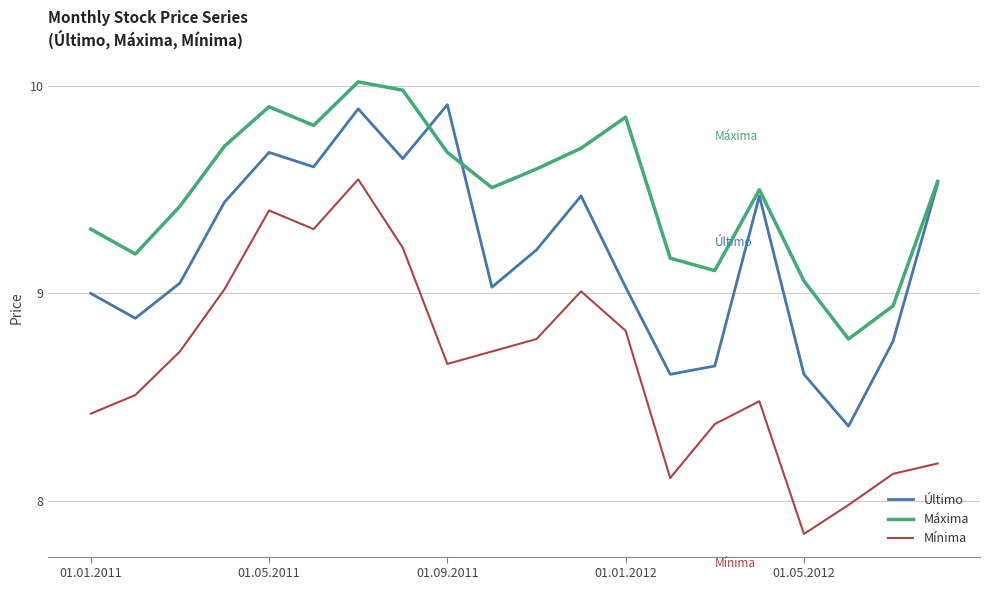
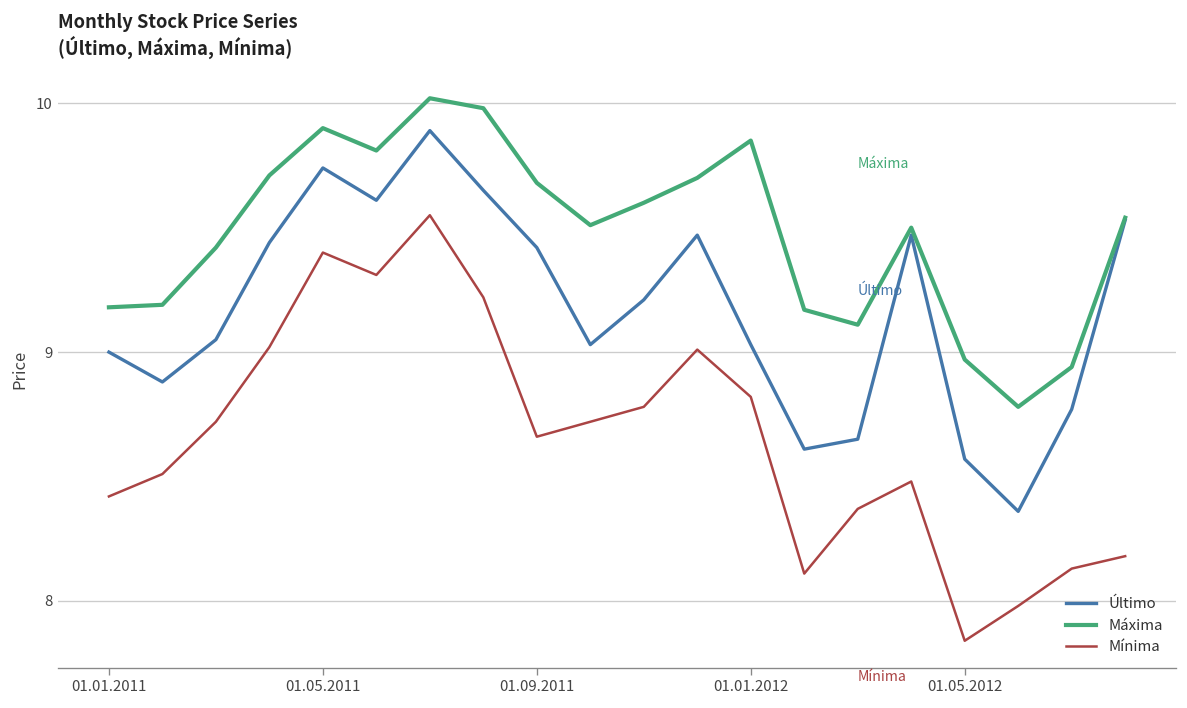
Máxima, 01.01.2011: 9.31 -> 9.18
Último, 01.05.2011: 9.68 -> 9.74
Último, 01.09.2011: 9.91 -> 9.42
Último, 01.05.2012: 8.61 -> 8.57
Máxima, 01.05.2012: 9.06 -> 8.97
